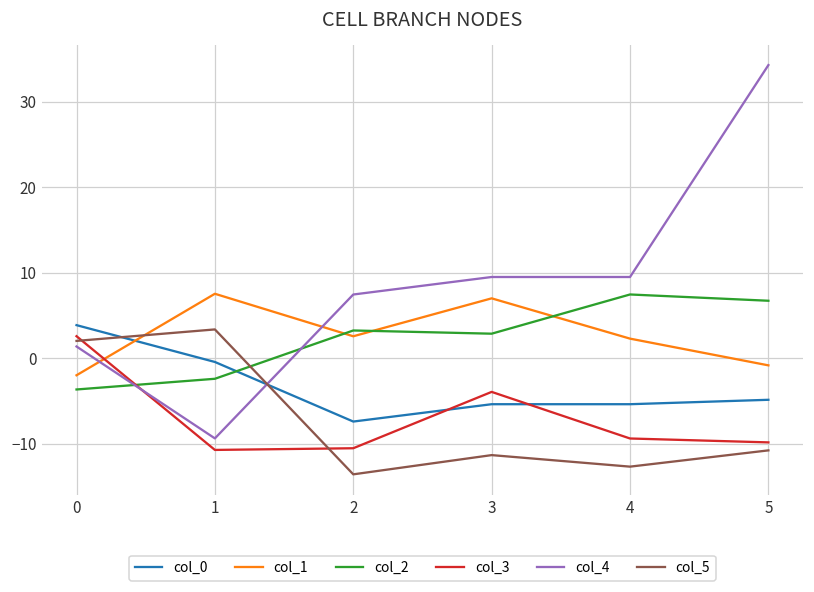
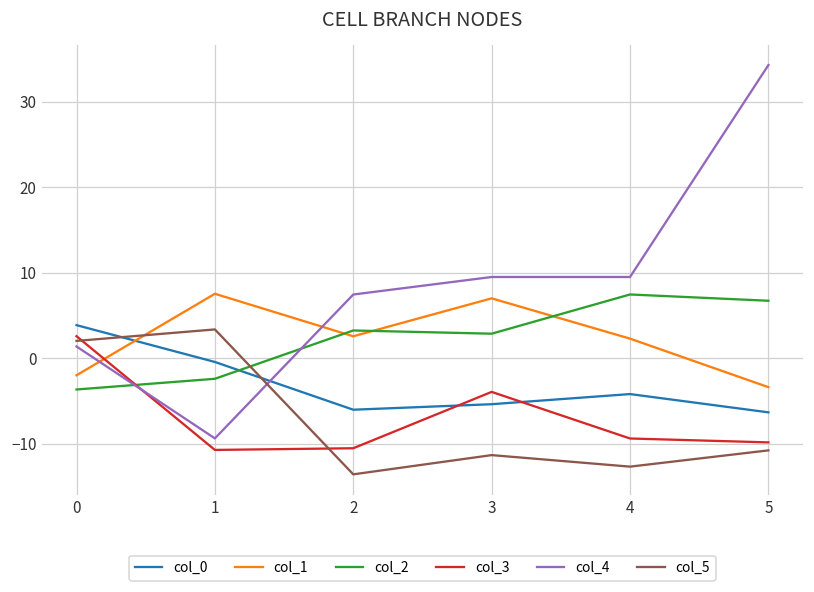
col_0, 2: -7 -> -6
col_0, 4: -5 -> -4
col_0, 5: -5 -> -6
col_1, 5: -1 -> -3
